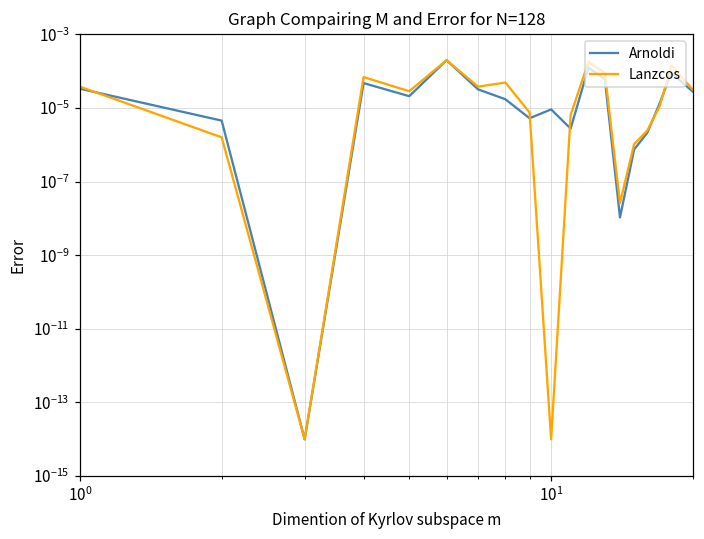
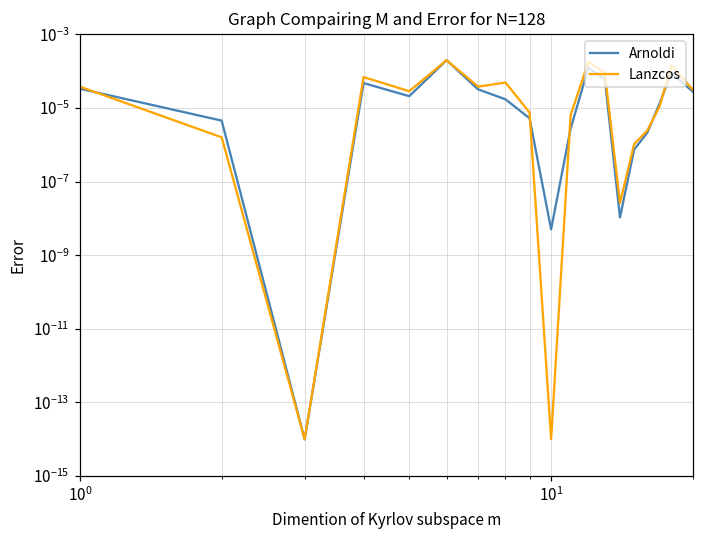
Arnoldi, 10^1: 0.000009 -> 0.000000005
